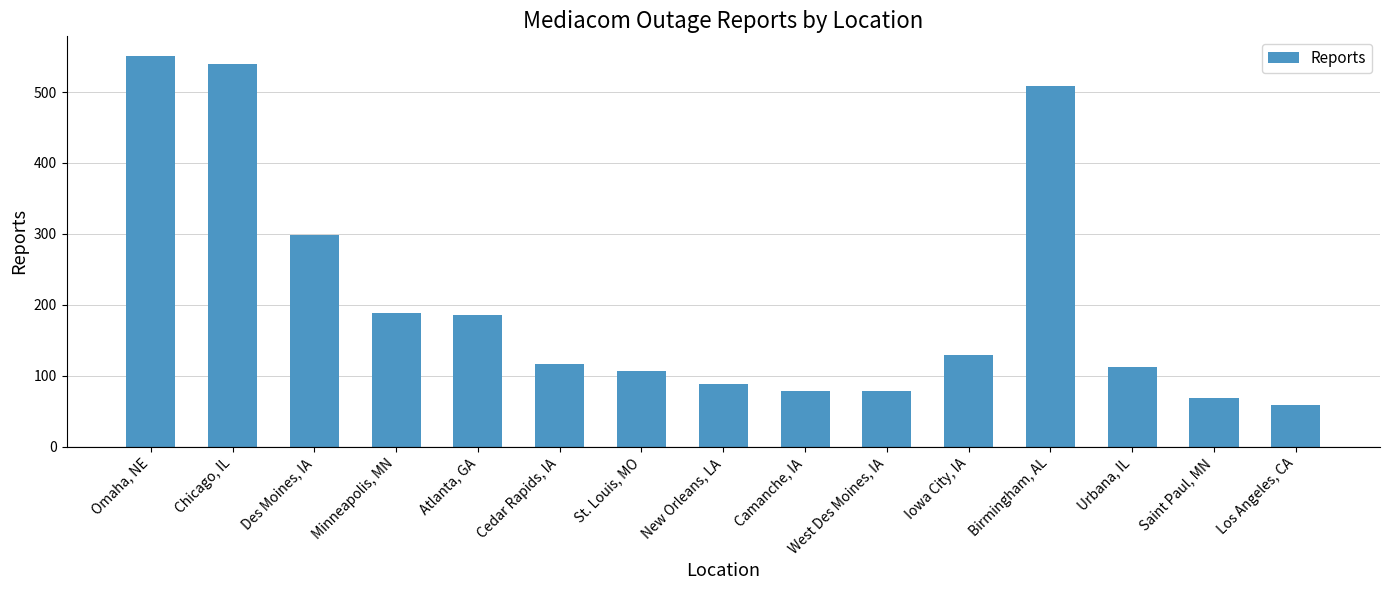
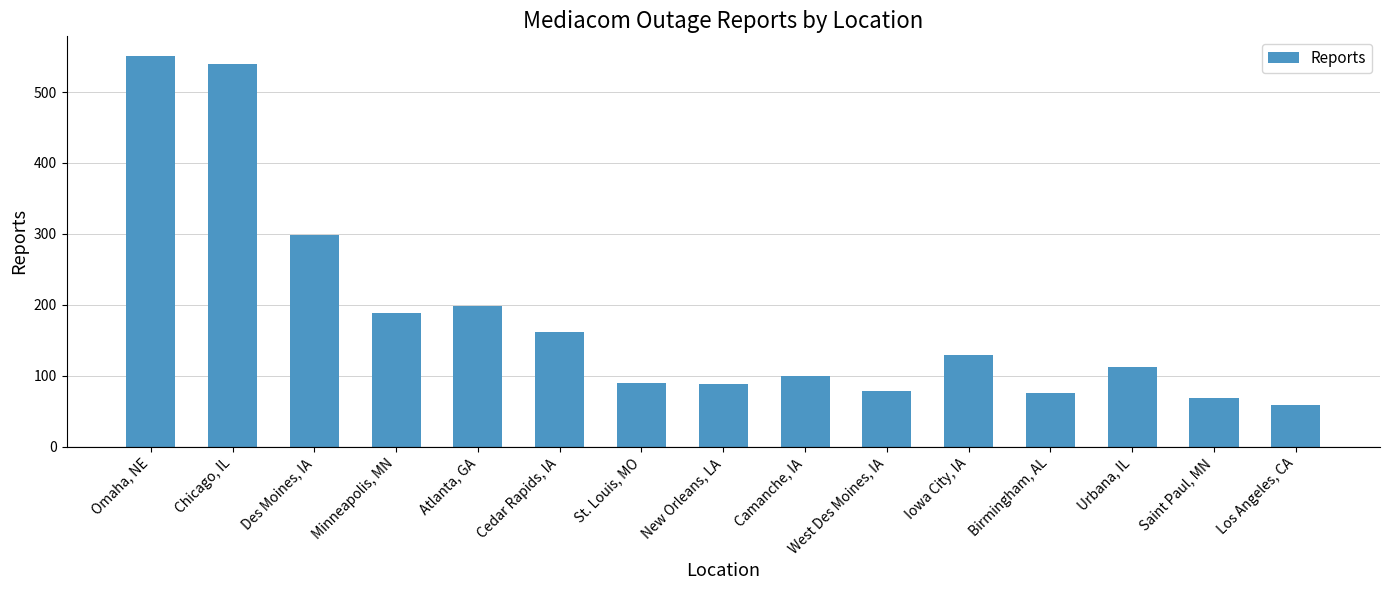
Atlanta, GA: 190 -> 200
Cedar Rapids, IA: 120 -> 160
St. Louis, MO: 110 -> 90
Camanche, IA: 80 -> 100
Birmingham, AL: 510 -> 80
